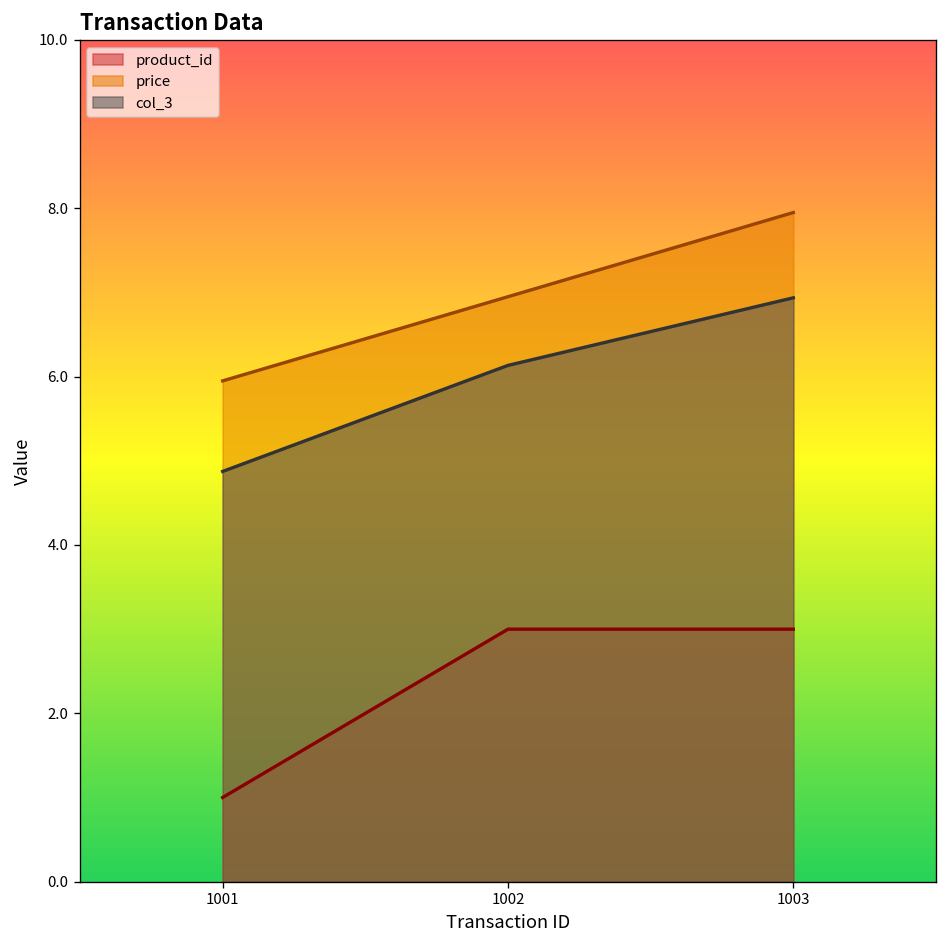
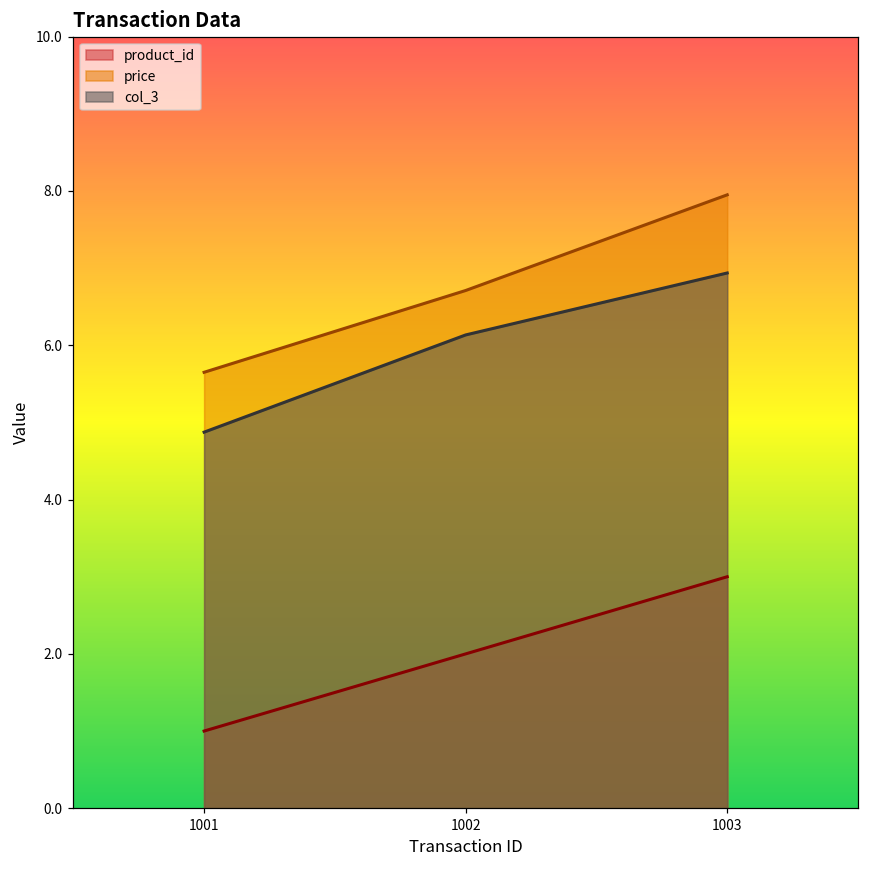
price, 1001: 6.0 -> 5.7
product_id, 1002: 3 -> 2
price, 1002: 7.0 -> 6.7
